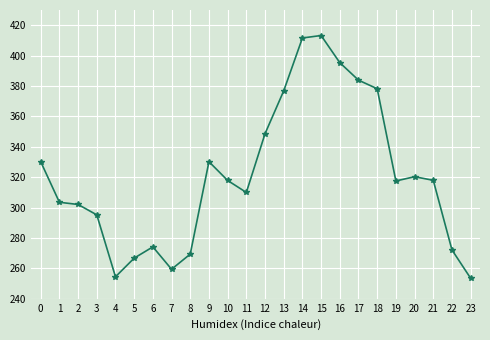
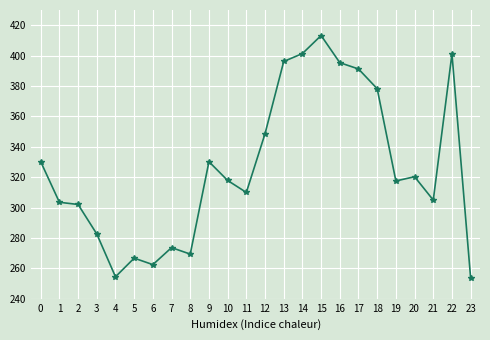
3: 295 -> 283
6: 274 -> 262
7: 259 -> 274
13: 377 -> 396
14: 412 -> 401
17: 384 -> 391
21: 318 -> 305
22: 272 -> 401
